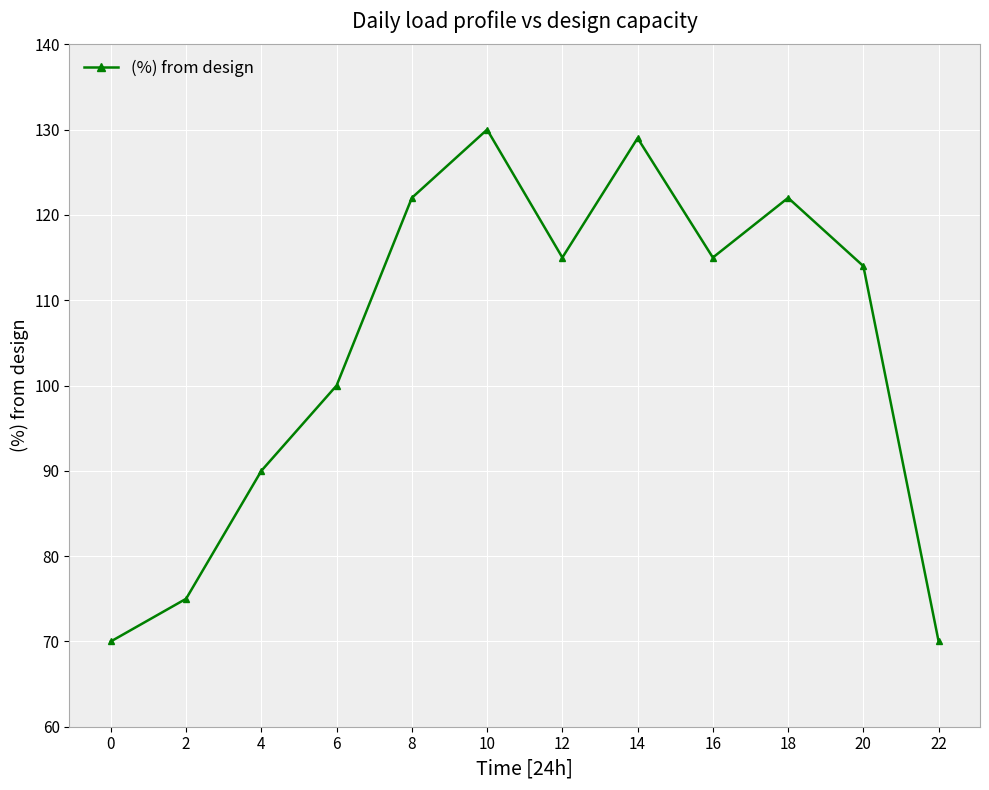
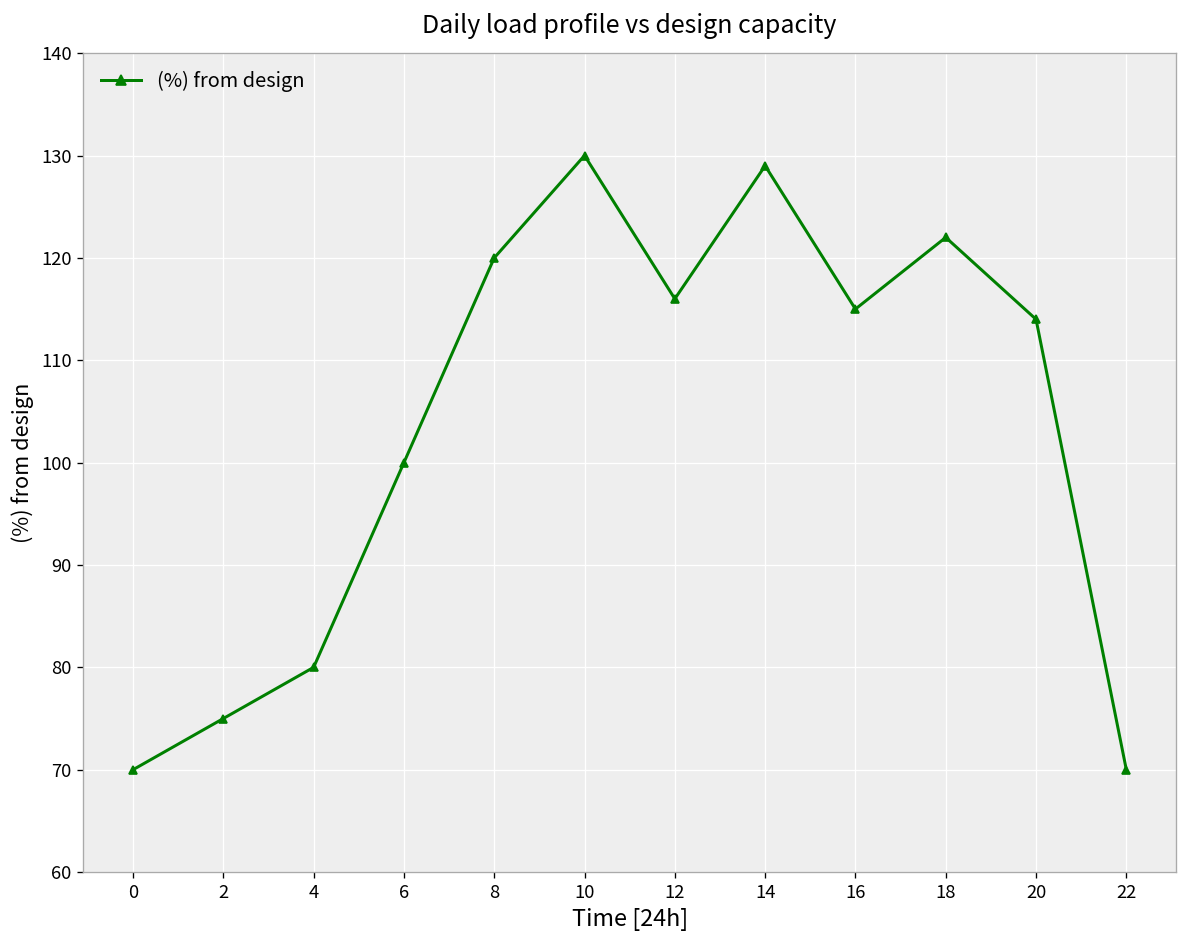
4: 90 -> 80
8: 122 -> 120
12: 115 -> 116
